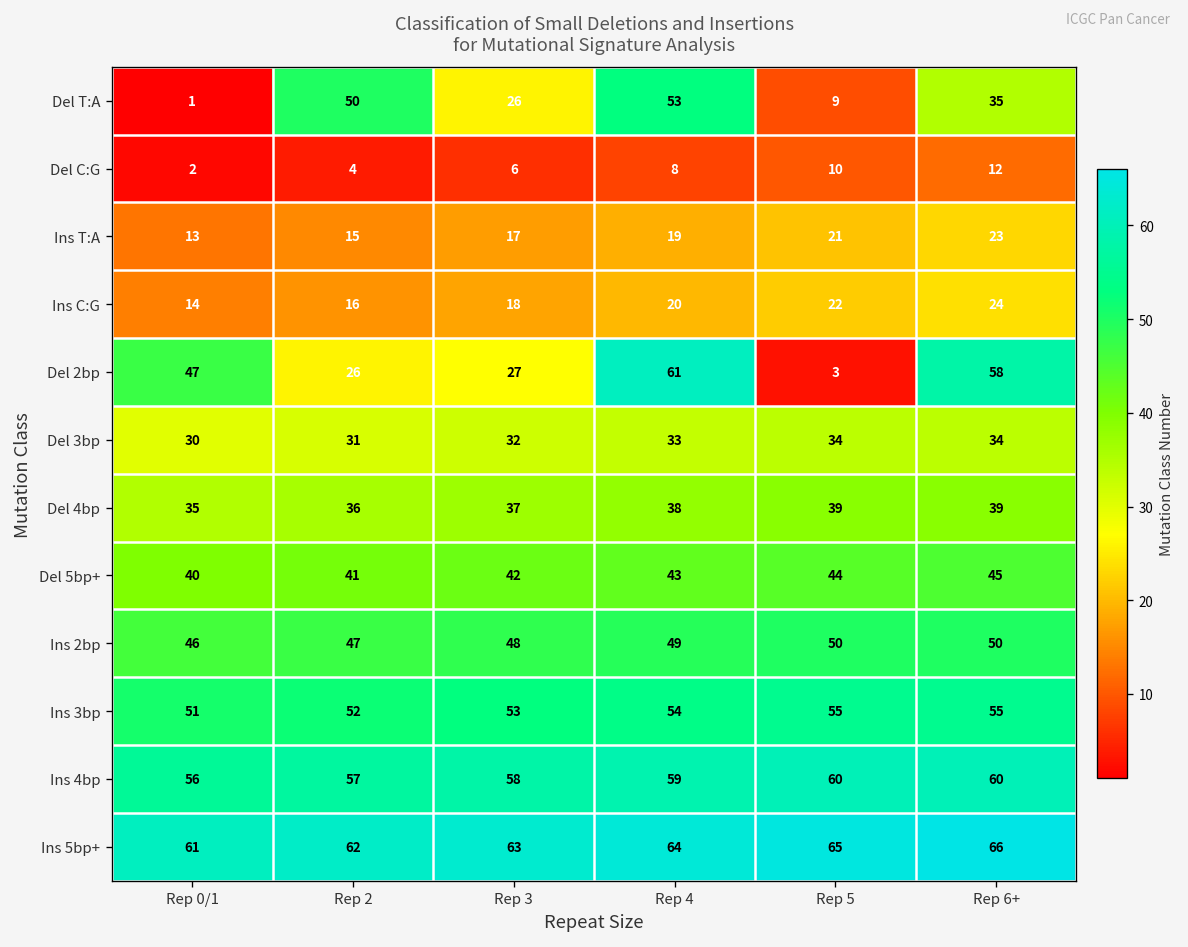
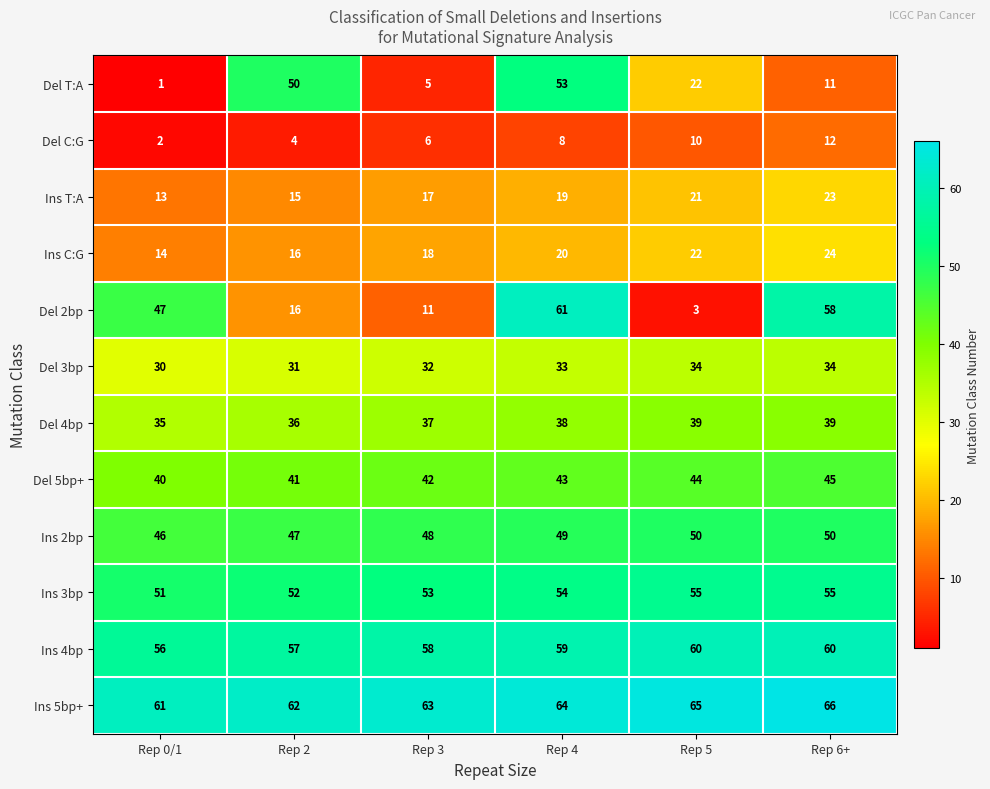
Del T:A, Rep 3: 26 -> 5
Del T:A, Rep 5: 9 -> 22
Del T:A, Rep 6+: 35 -> 11
Del 2bp, Rep 2: 26 -> 16
Del 2bp, Rep 3: 27 -> 11
